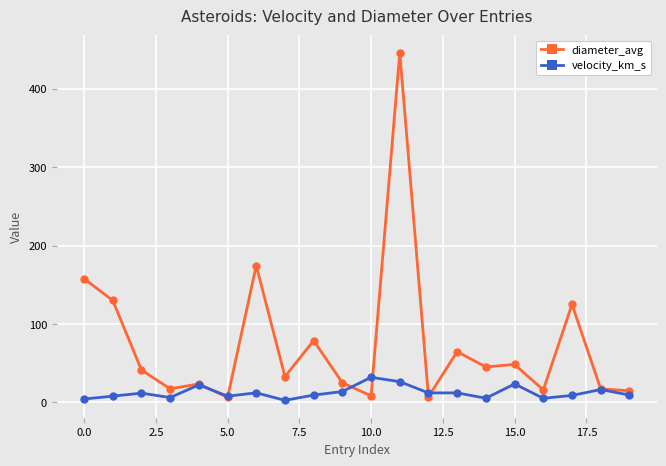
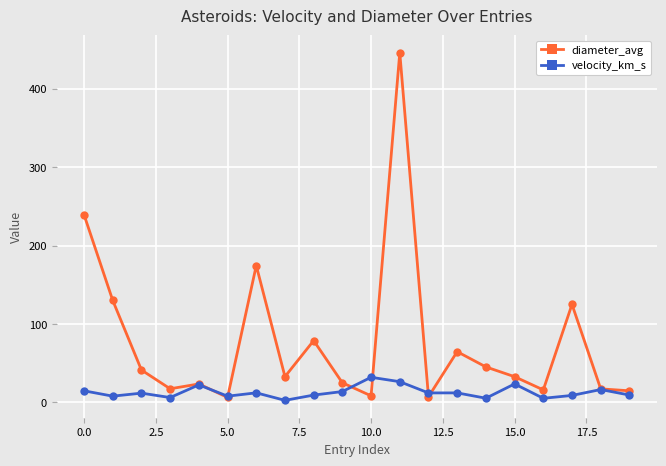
diameter_avg, 0.0: 160 -> 240
velocity_km_s, 0.0: 0 -> 10
diameter_avg, 15.0: 50 -> 30
